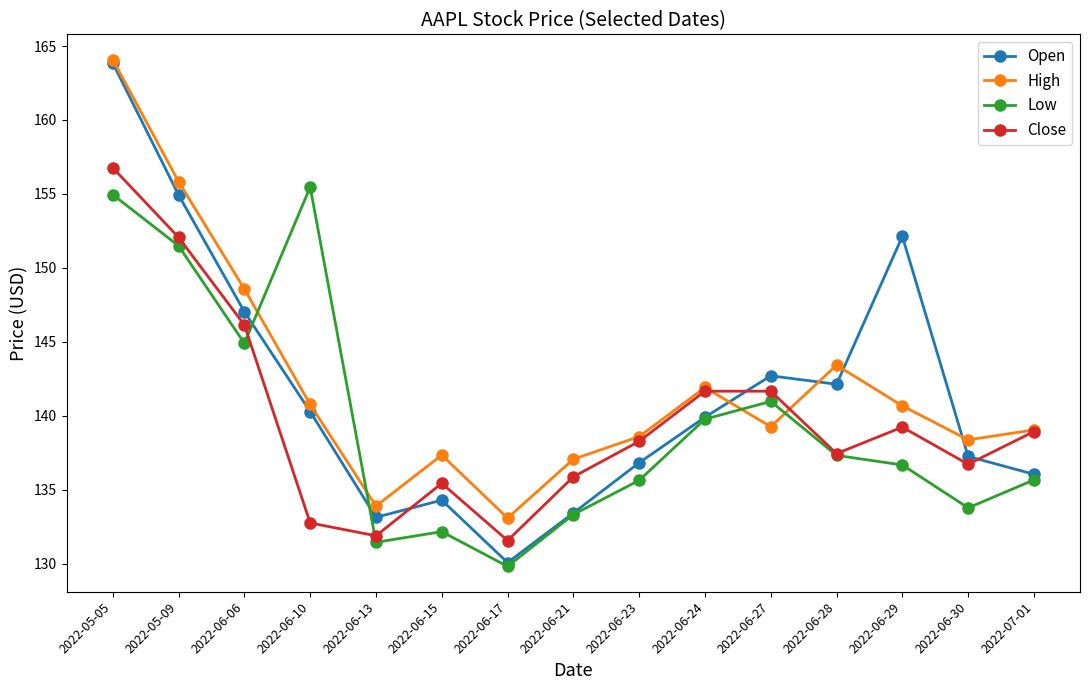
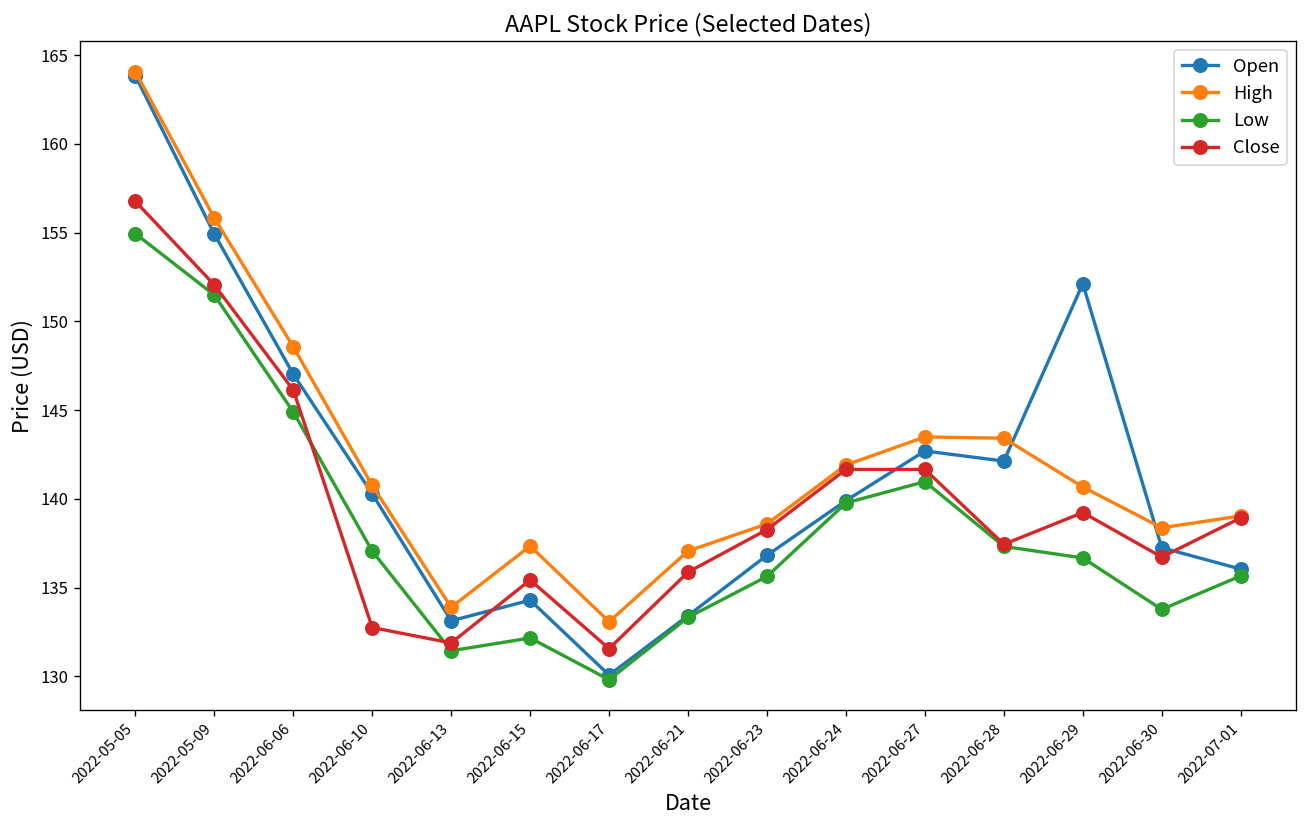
Low, 2022-06-10: 155.5 -> 137.1
High, 2022-06-27: 139.3 -> 143.5
